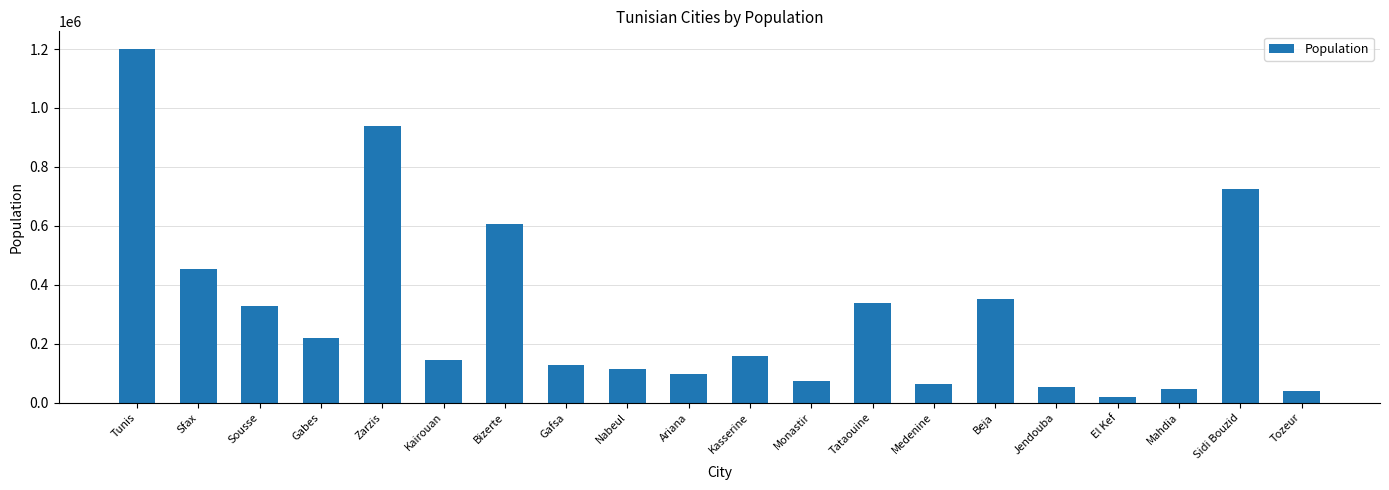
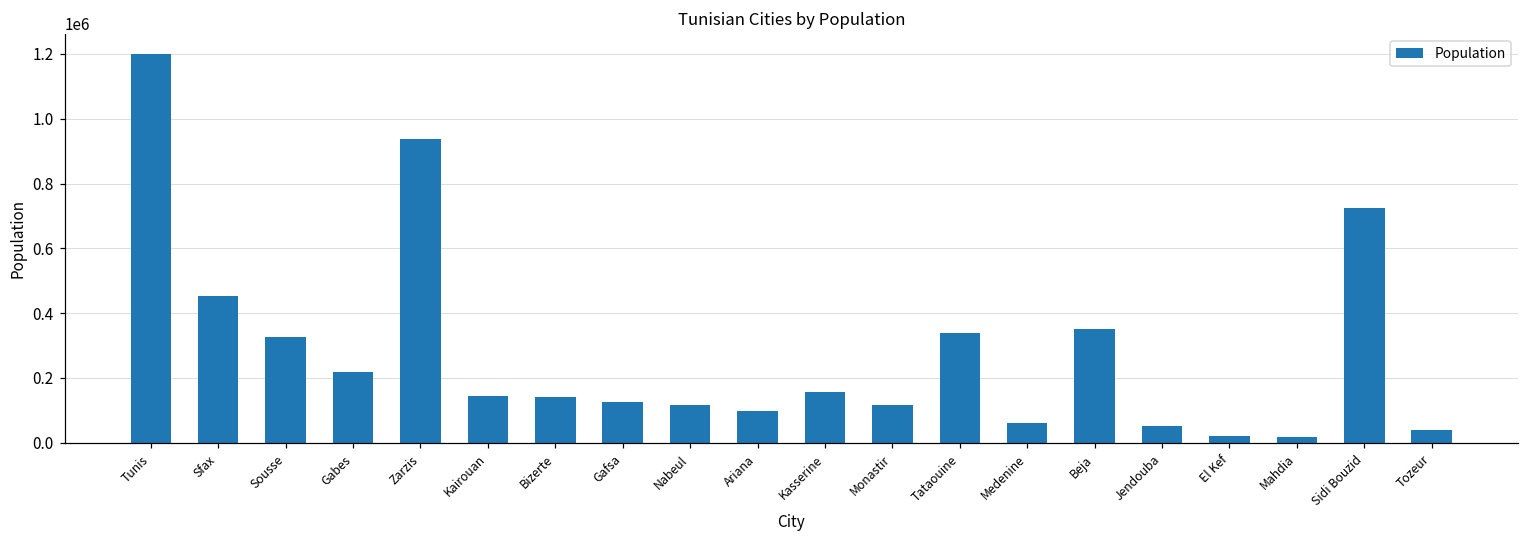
Bizerte: 610000 -> 140000
Monastir: 70000 -> 120000
Mahdia: 50000 -> 20000
